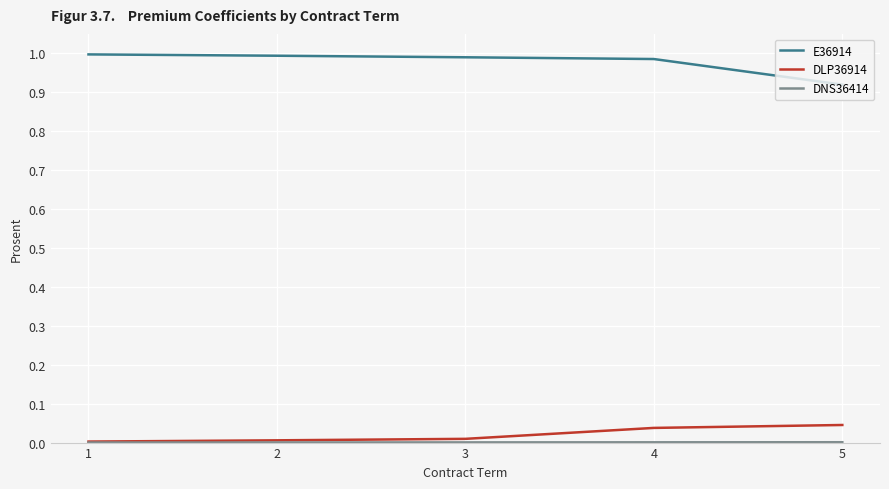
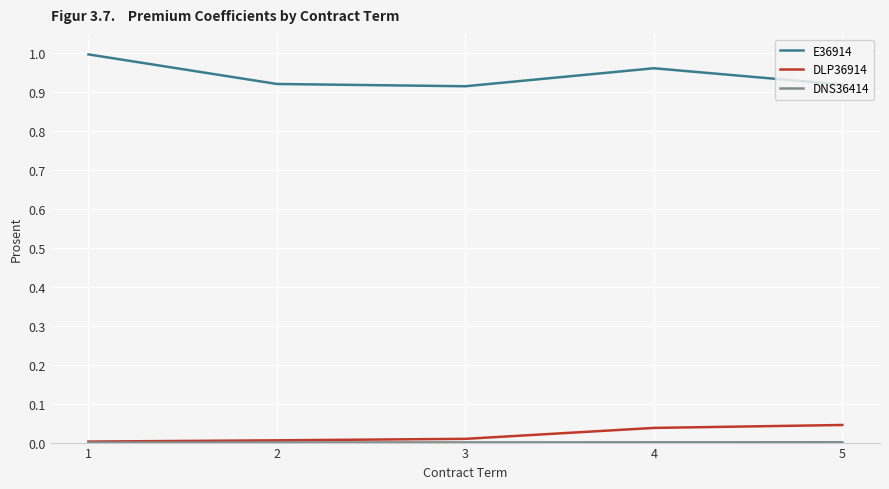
E36914, 2: 0.99 -> 0.92
E36914, 3: 0.99 -> 0.92
E36914, 4: 0.99 -> 0.96
